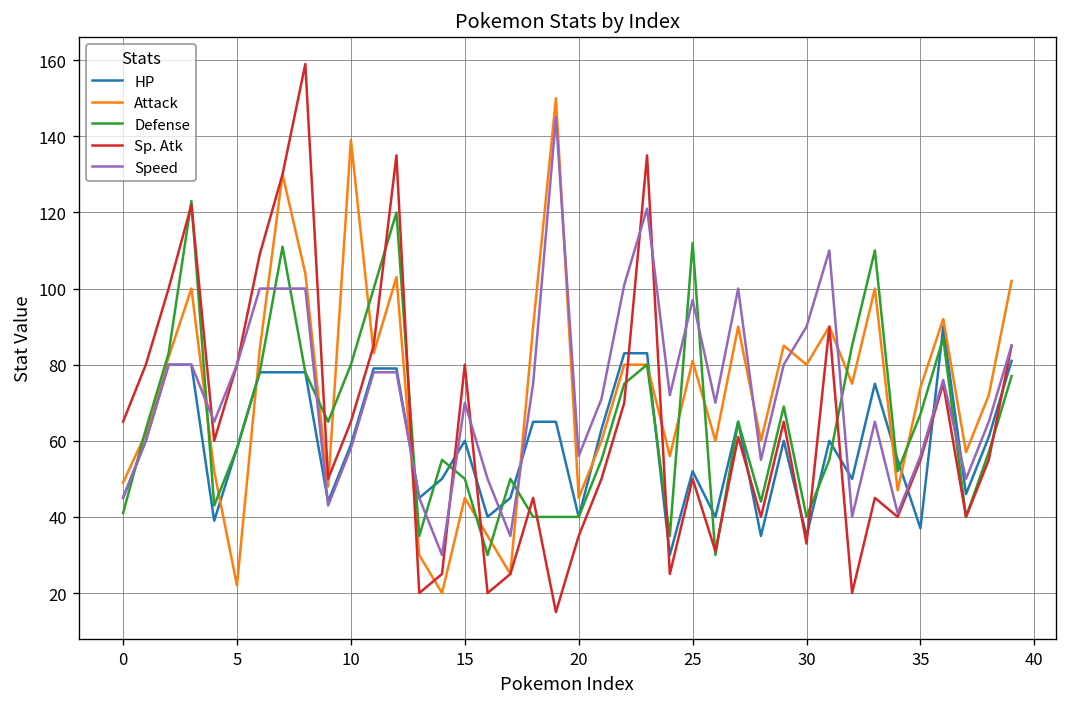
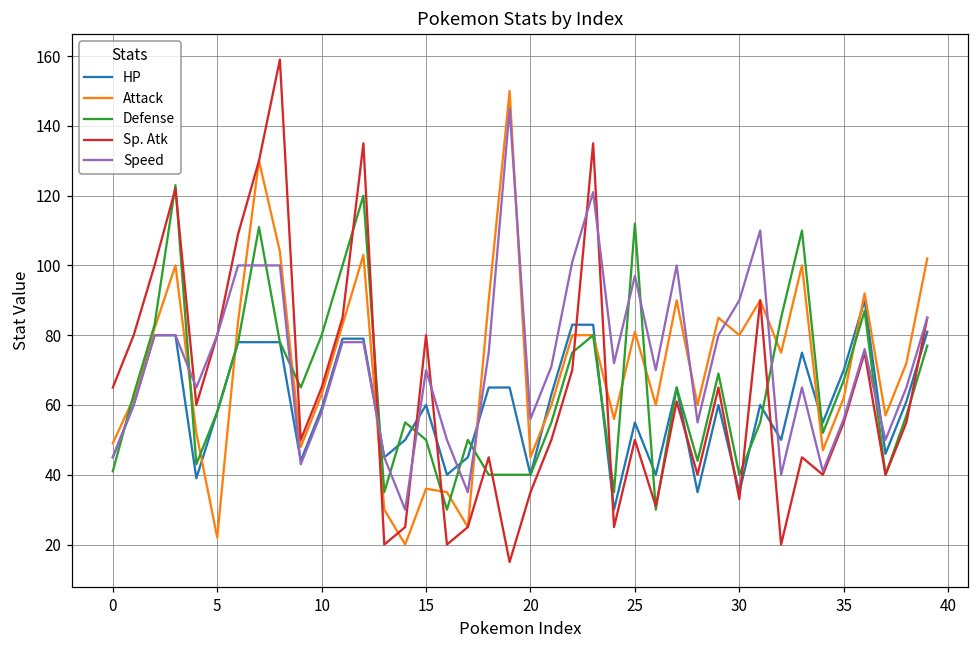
Attack, 10: 139 -> 63
Attack, 15: 45 -> 36
HP, 25: 52 -> 55
HP, 35: 37 -> 70
Attack, 35: 74 -> 62
